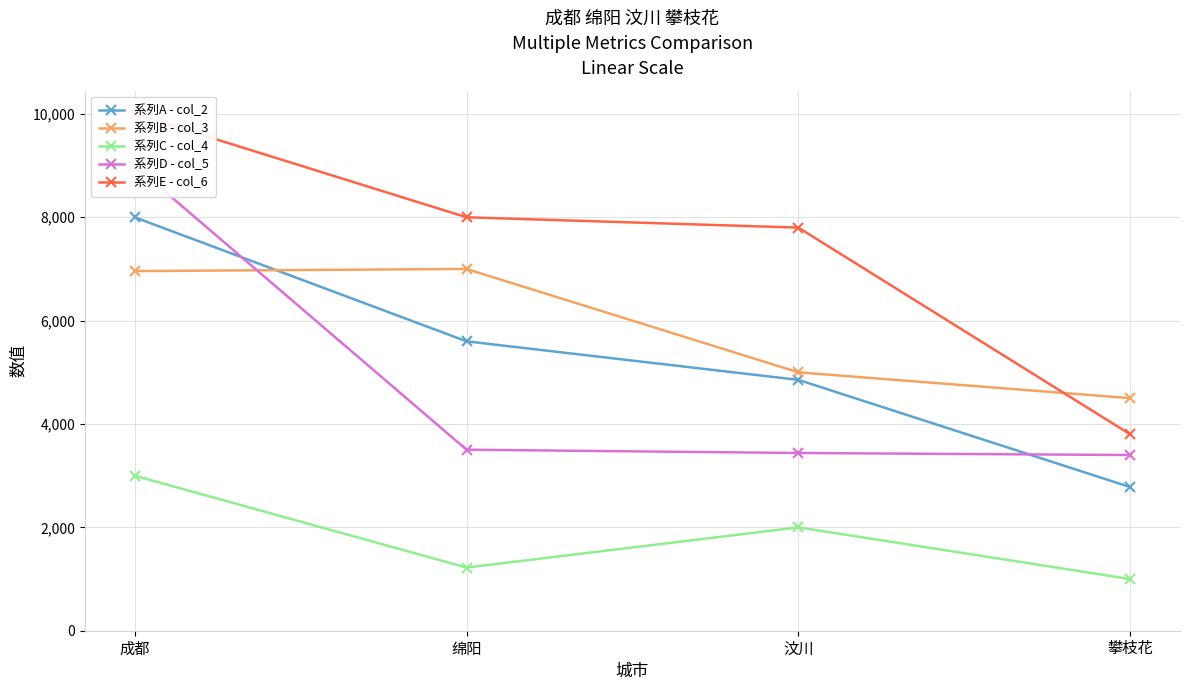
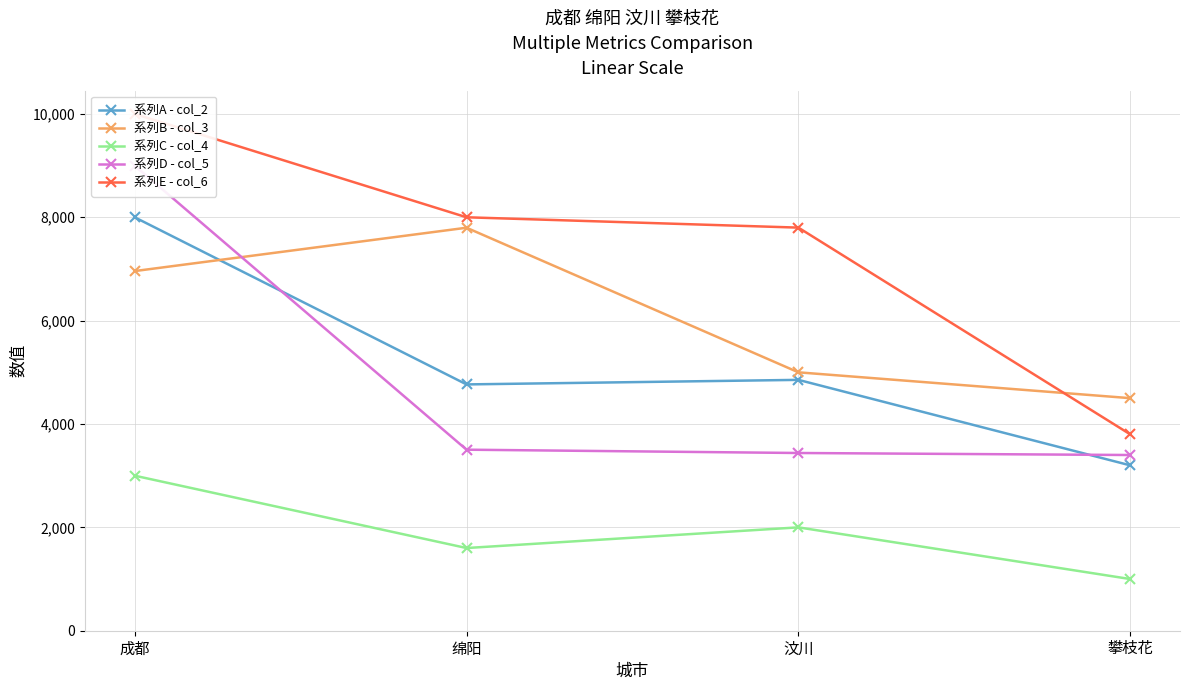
系列A - col_2, 绵阳: 5,600 -> 4,800
系列B - col_3, 绵阳: 7,000 -> 7,800
系列C - col_4, 绵阳: 1,200 -> 1,600
系列A - col_2, 攀枝花: 2,800 -> 3,200
